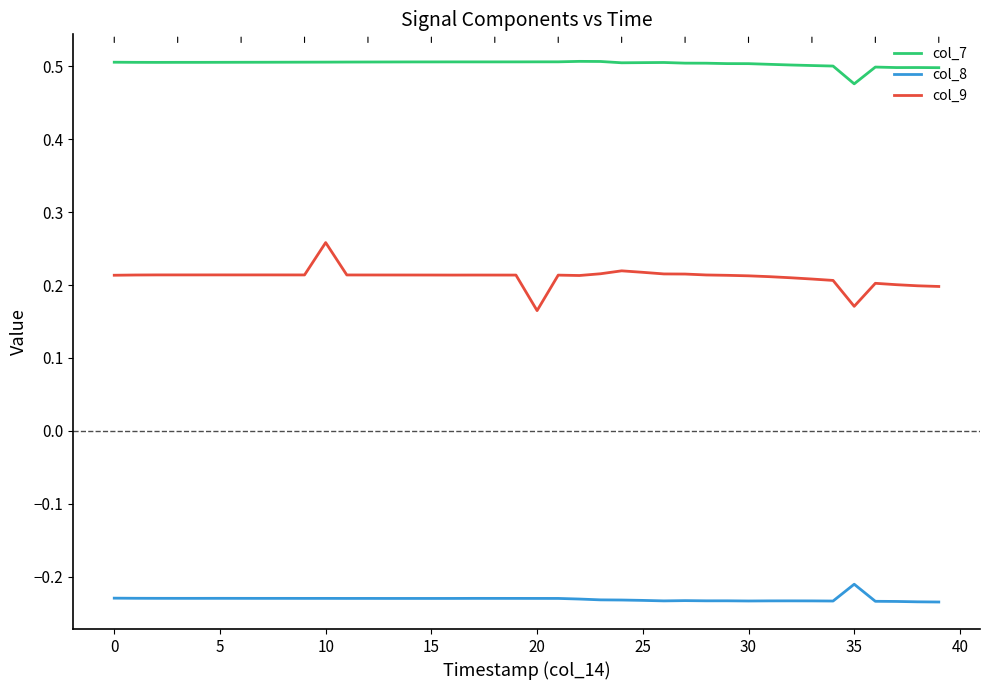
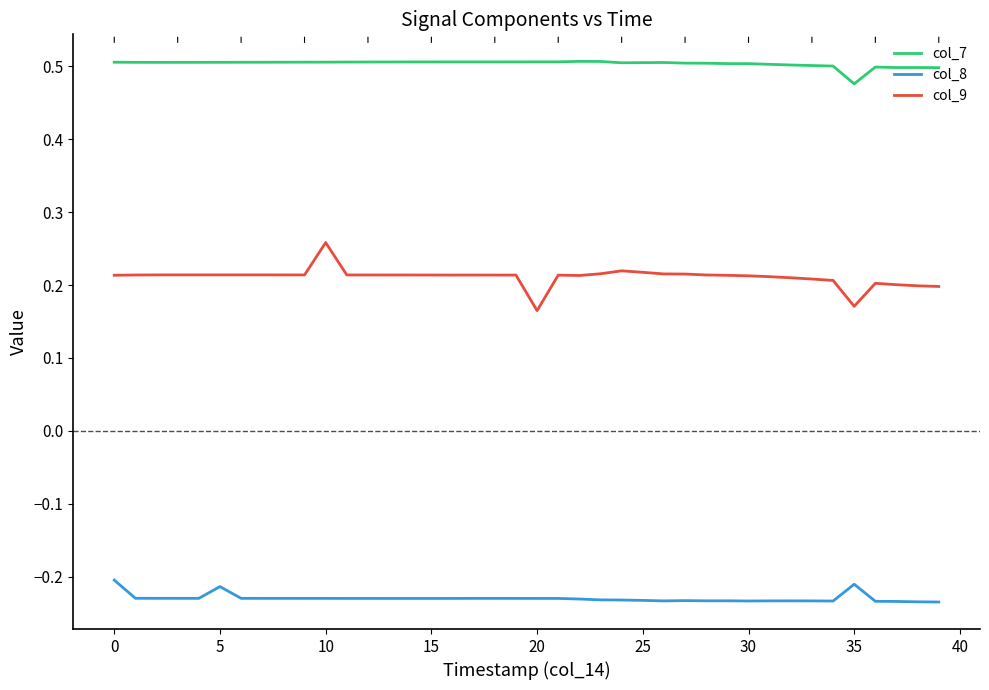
col_8, 0: -0.23 -> -0.20
col_8, 5: -0.23 -> -0.21
